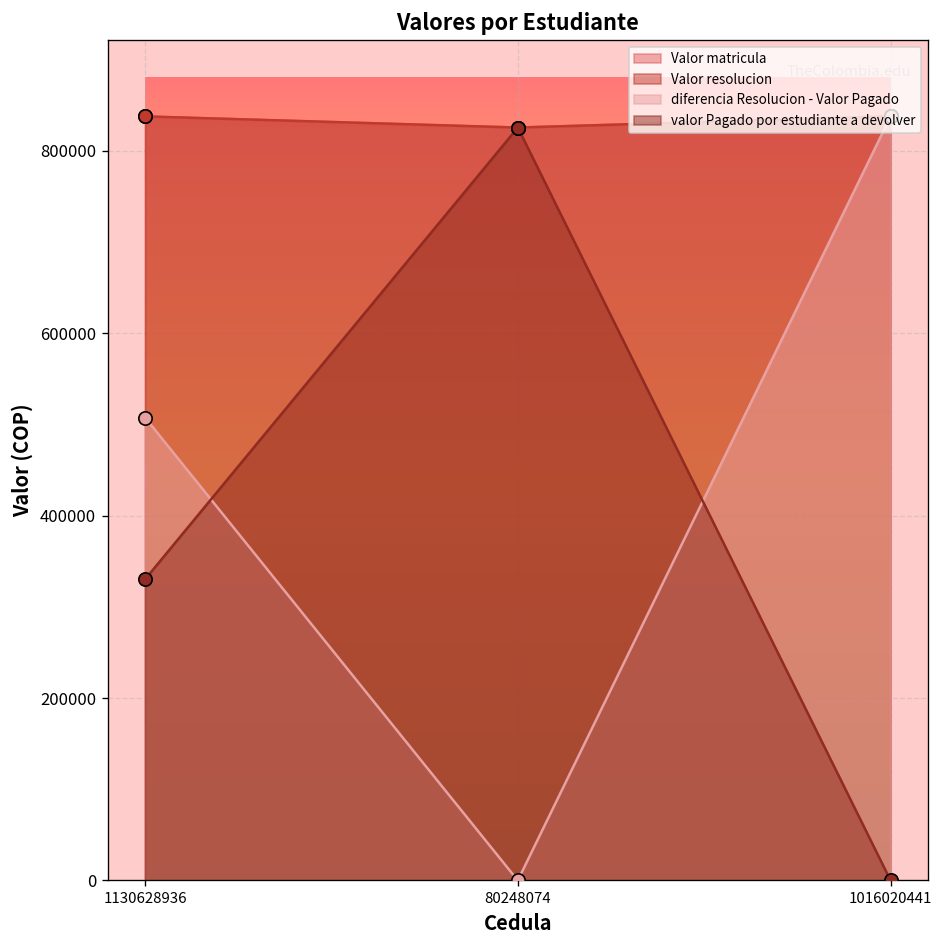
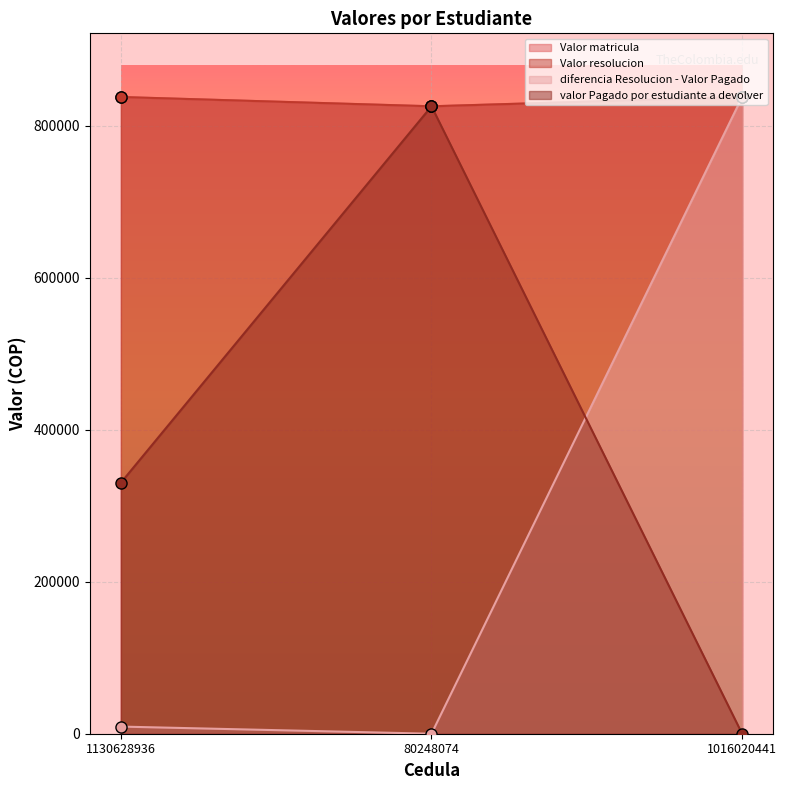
diferencia Resolucion - Valor Pagado, 1130628936: 510000 -> 10000
